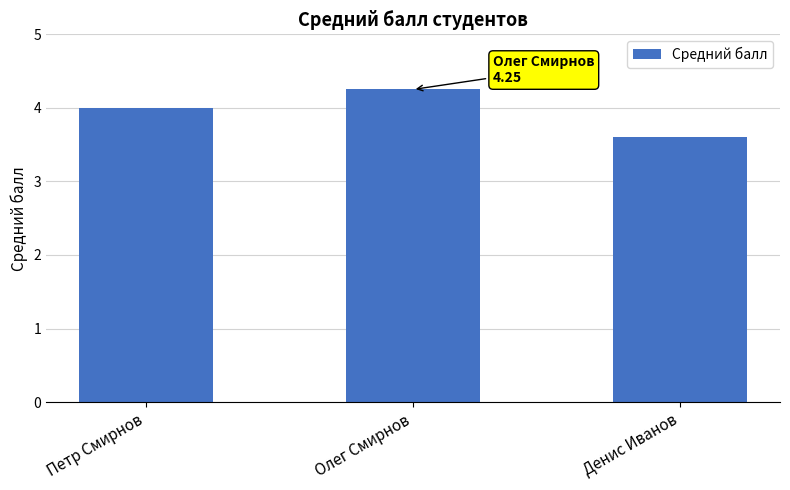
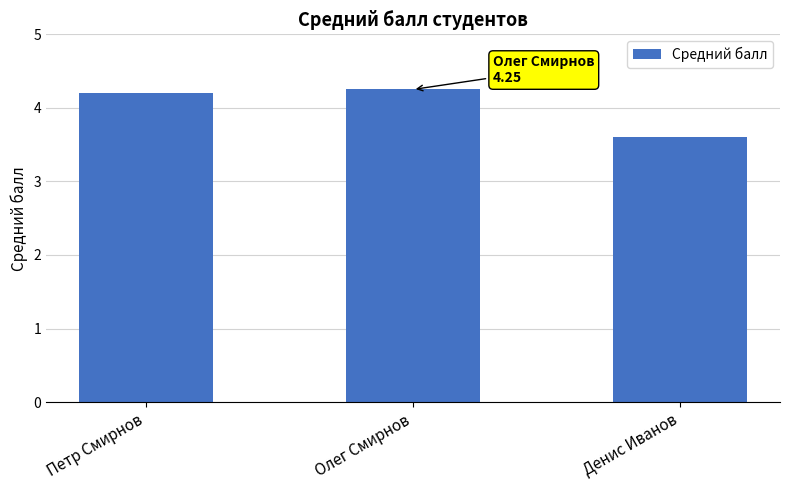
Петр Смирнов: 4.0 -> 4.2
